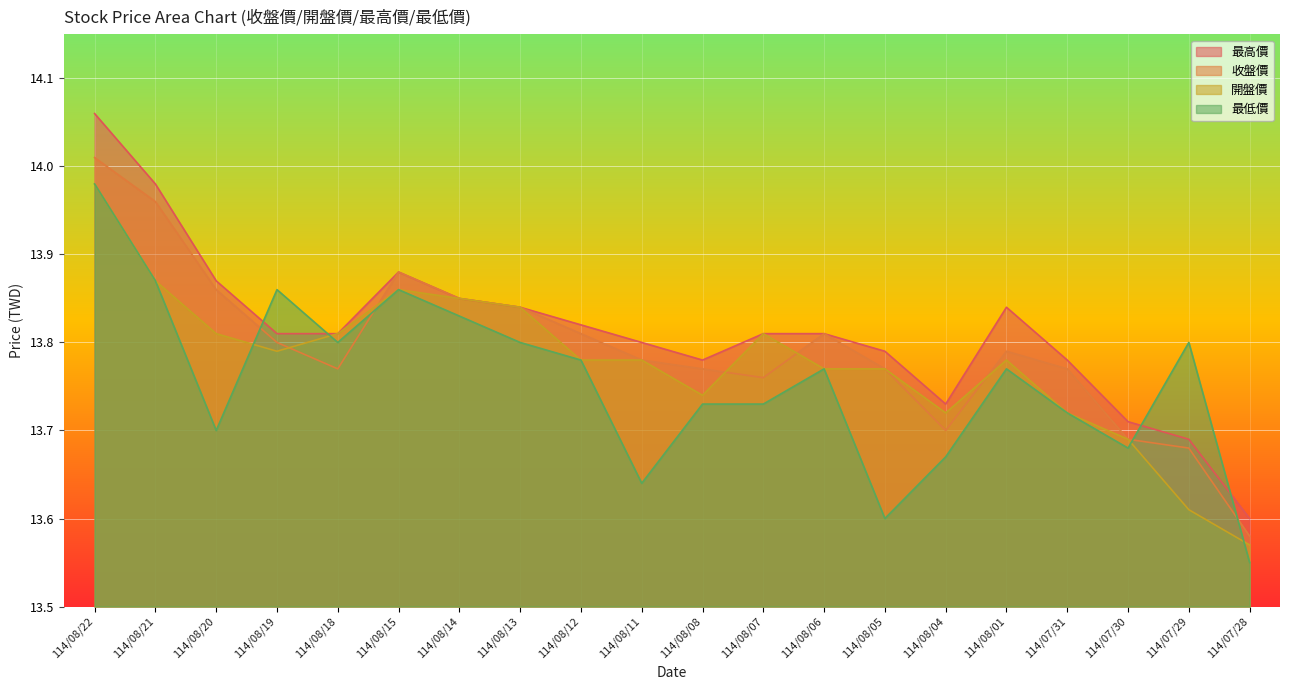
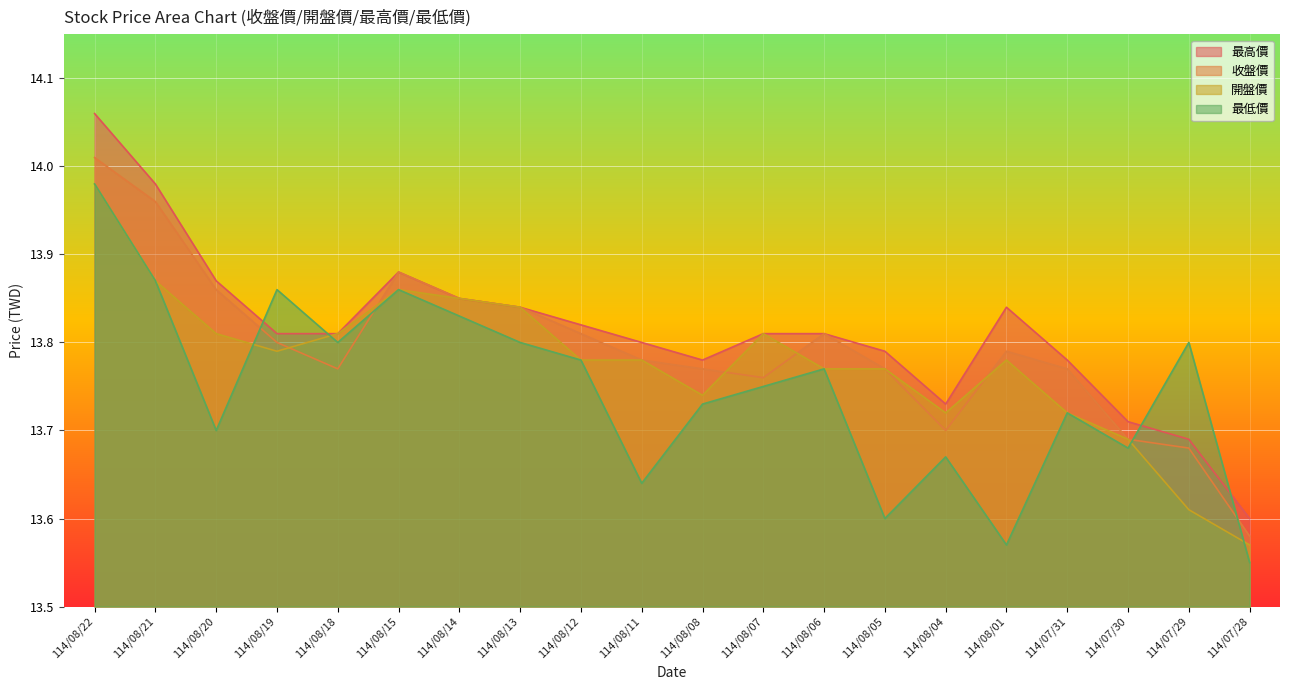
最低價, 114/08/07: 13.73 -> 13.75
最低價, 114/08/01: 13.77 -> 13.57
